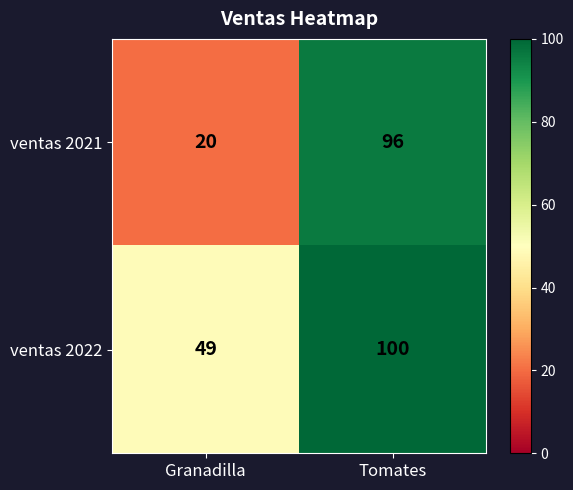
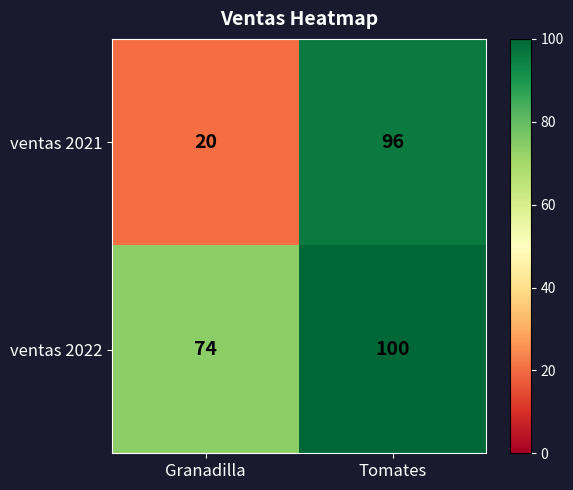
ventas 2022, Granadilla: 49 -> 74
